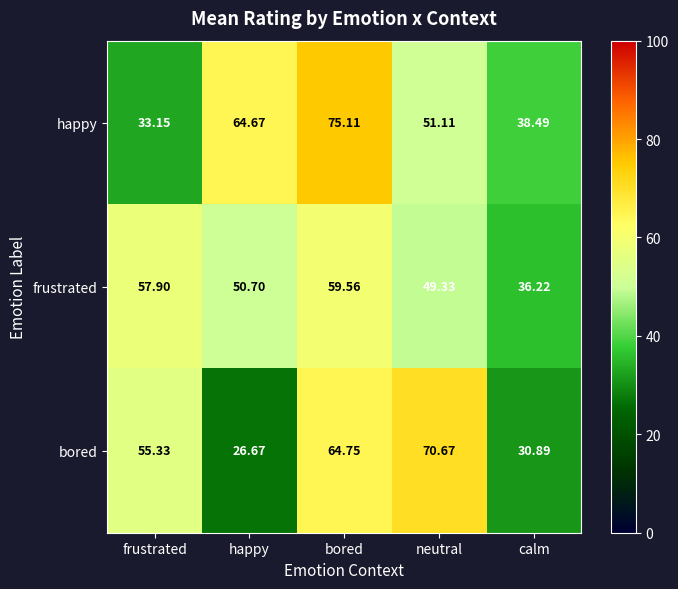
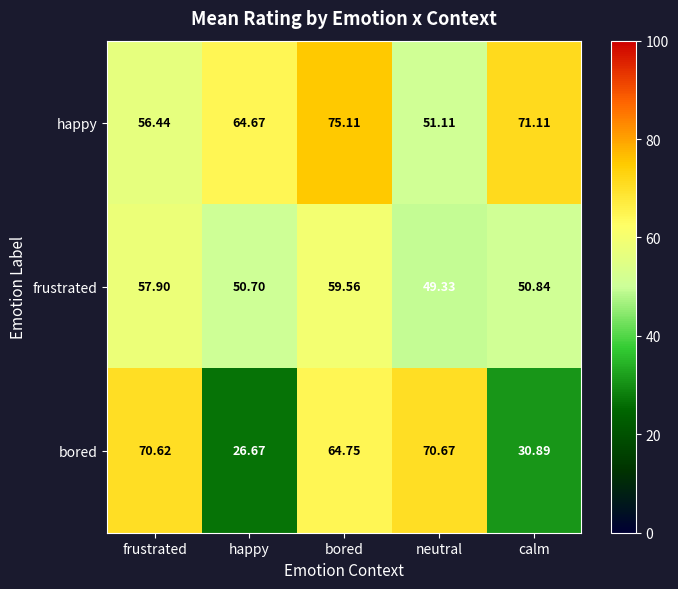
happy, frustrated: 33.15 -> 56.44
happy, calm: 38.49 -> 71.11
frustrated, calm: 36.22 -> 50.84
bored, frustrated: 55.33 -> 70.62
